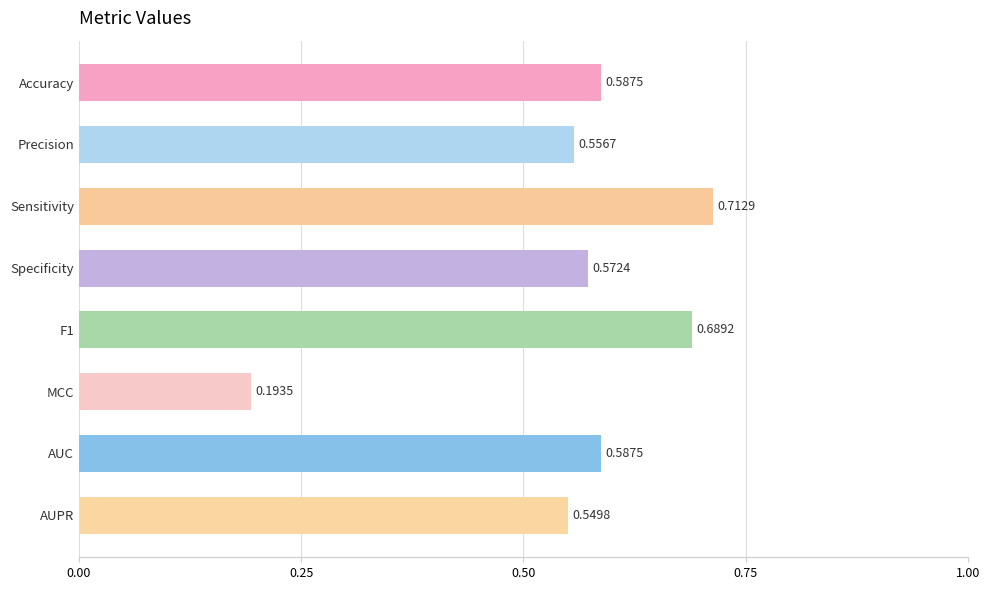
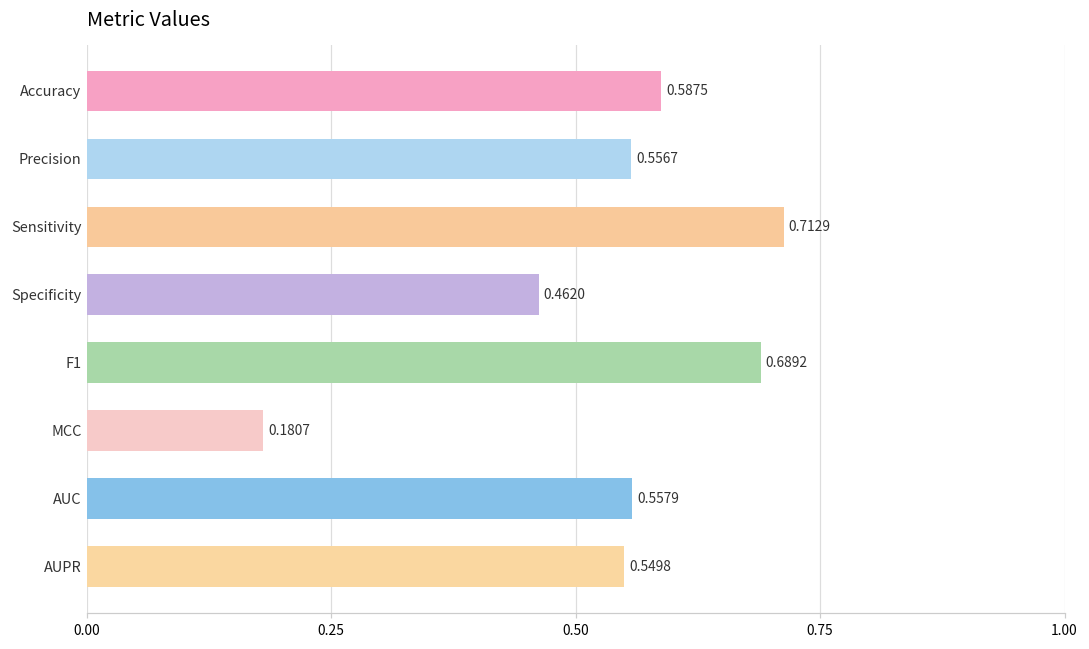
Specificity: 0.5724 -> 0.4620
MCC: 0.1935 -> 0.1807
AUC: 0.5875 -> 0.5579
